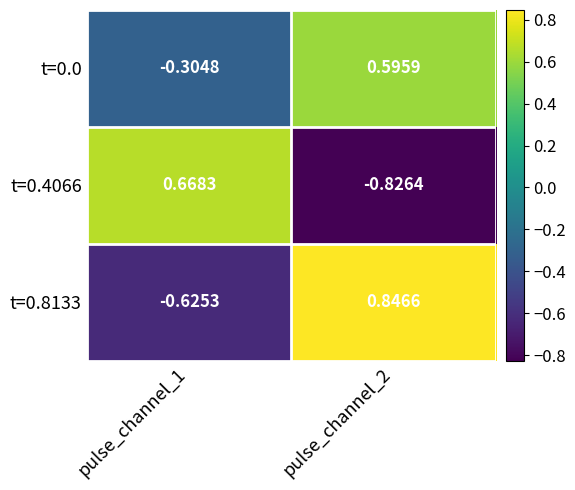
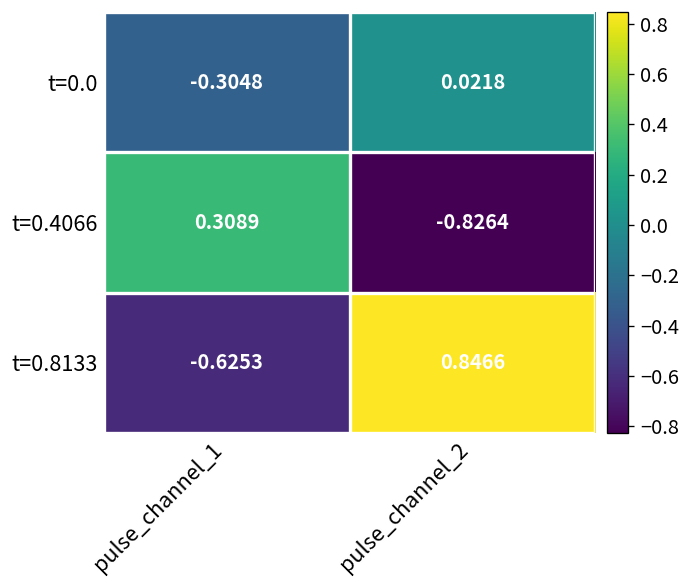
t=0.0, pulse_channel_2: 0.5959 -> 0.0218
t=0.4066, pulse_channel_1: 0.6683 -> 0.3089
